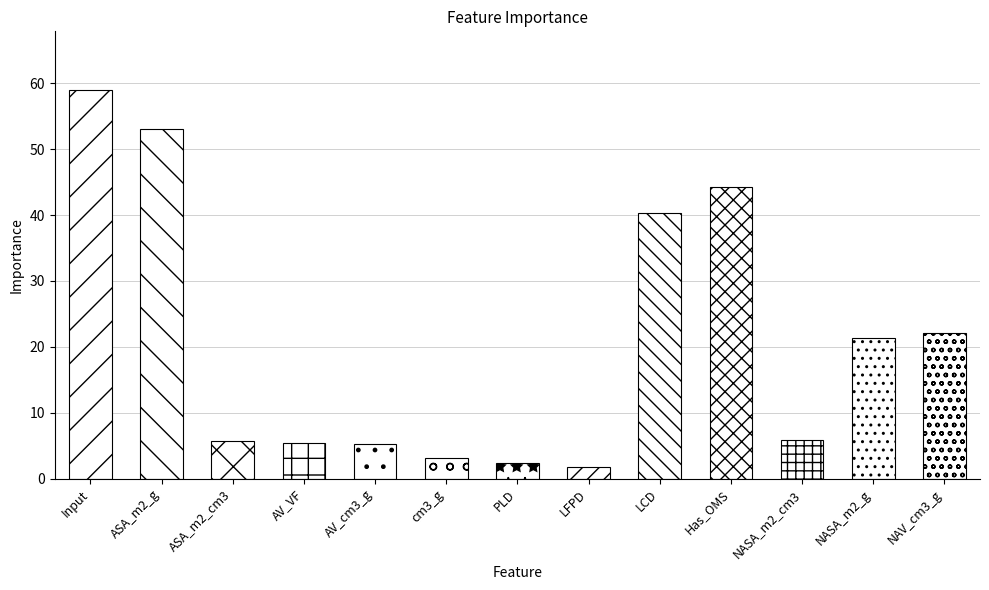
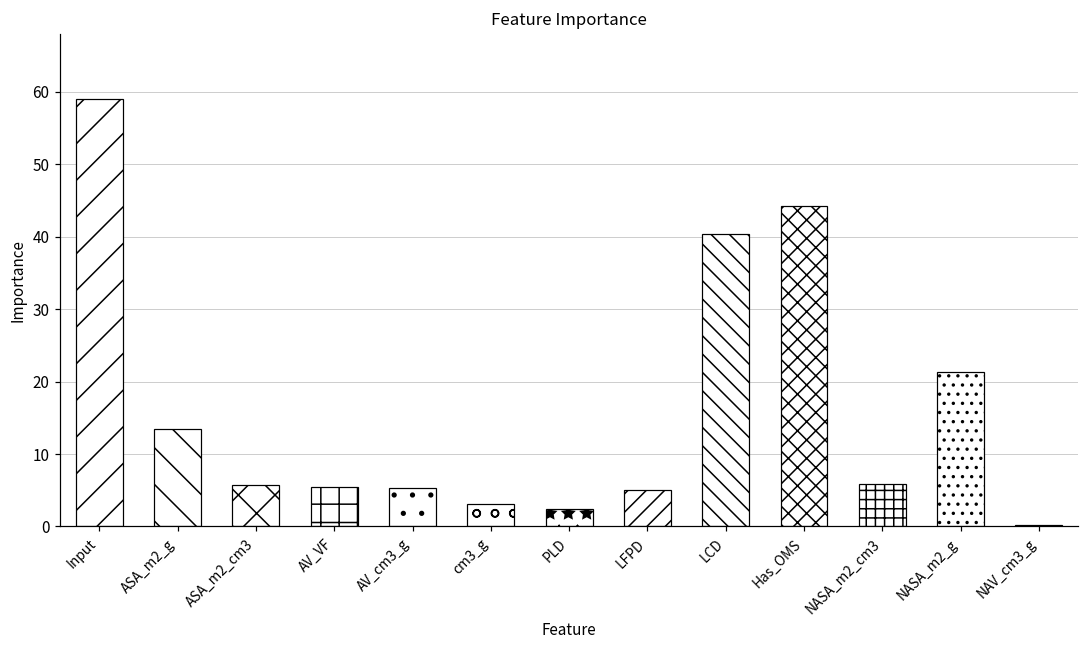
ASA_m2_g: 53 -> 14
LFPD: 2 -> 5
NAV_cm3_g: 22 -> 0
